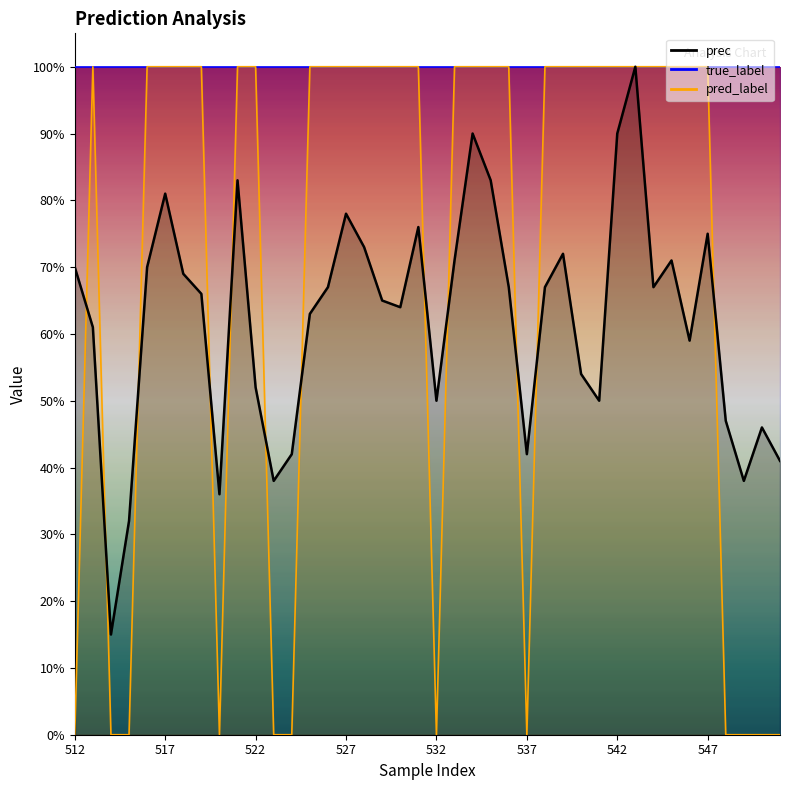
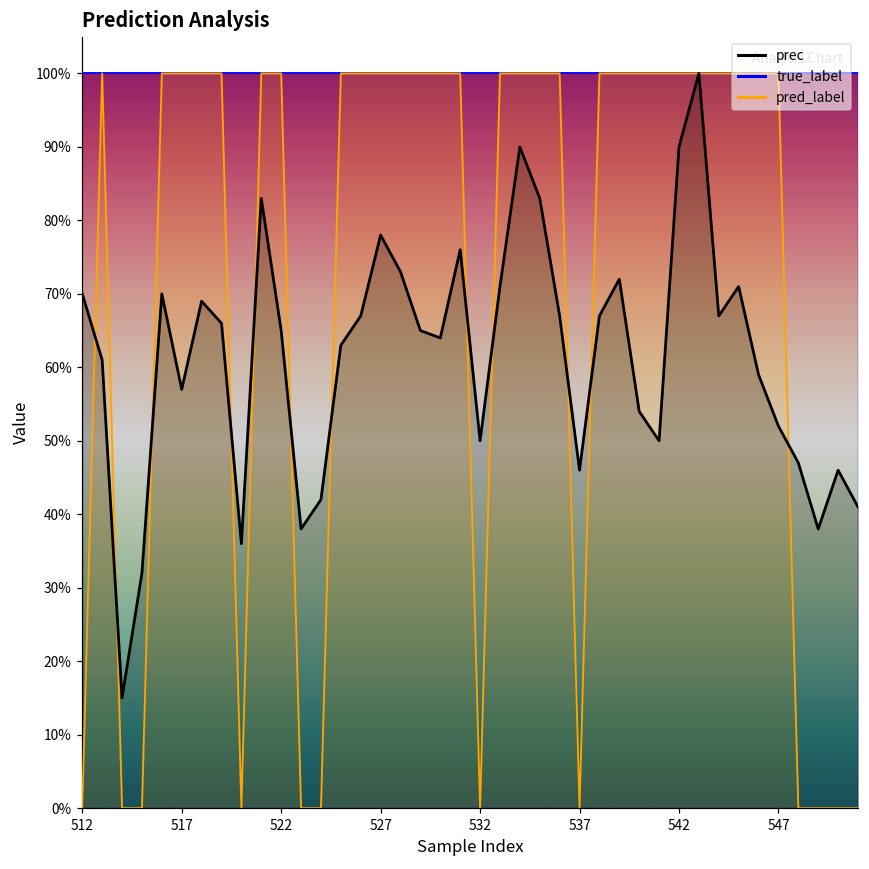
prec, 517: 81% -> 57%
prec, 522: 52% -> 65%
prec, 537: 42% -> 46%
prec, 547: 75% -> 52%
